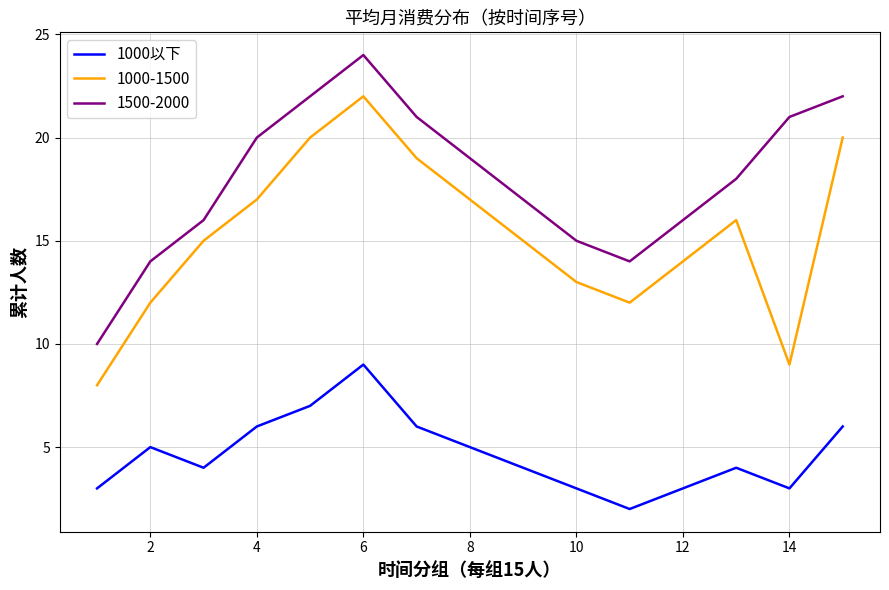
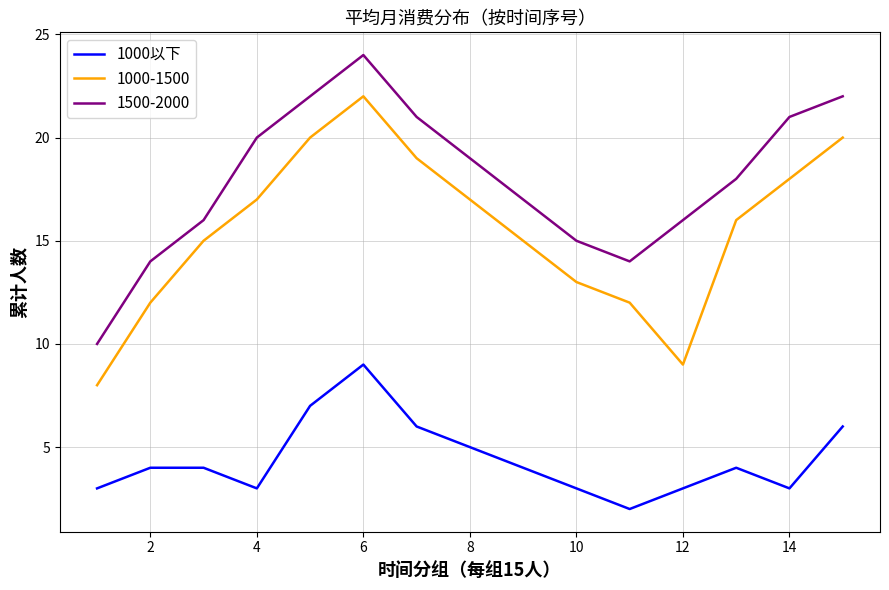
1000以下, 2: 5 -> 4
1000以下, 4: 6 -> 3
1000-1500, 12: 14 -> 9
1000-1500, 14: 9 -> 18
